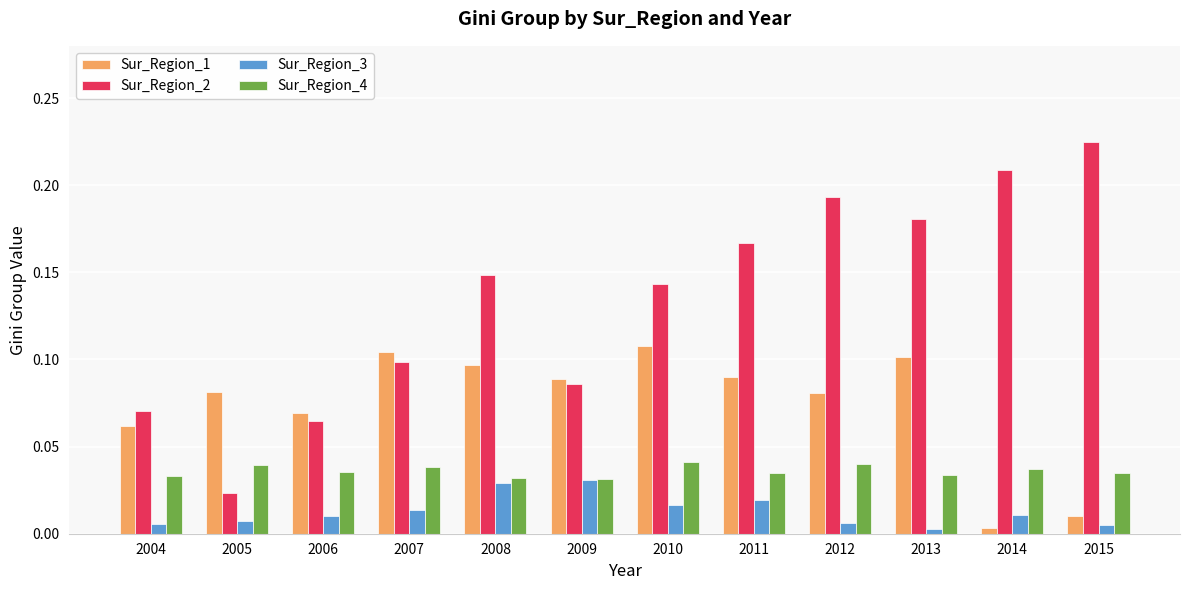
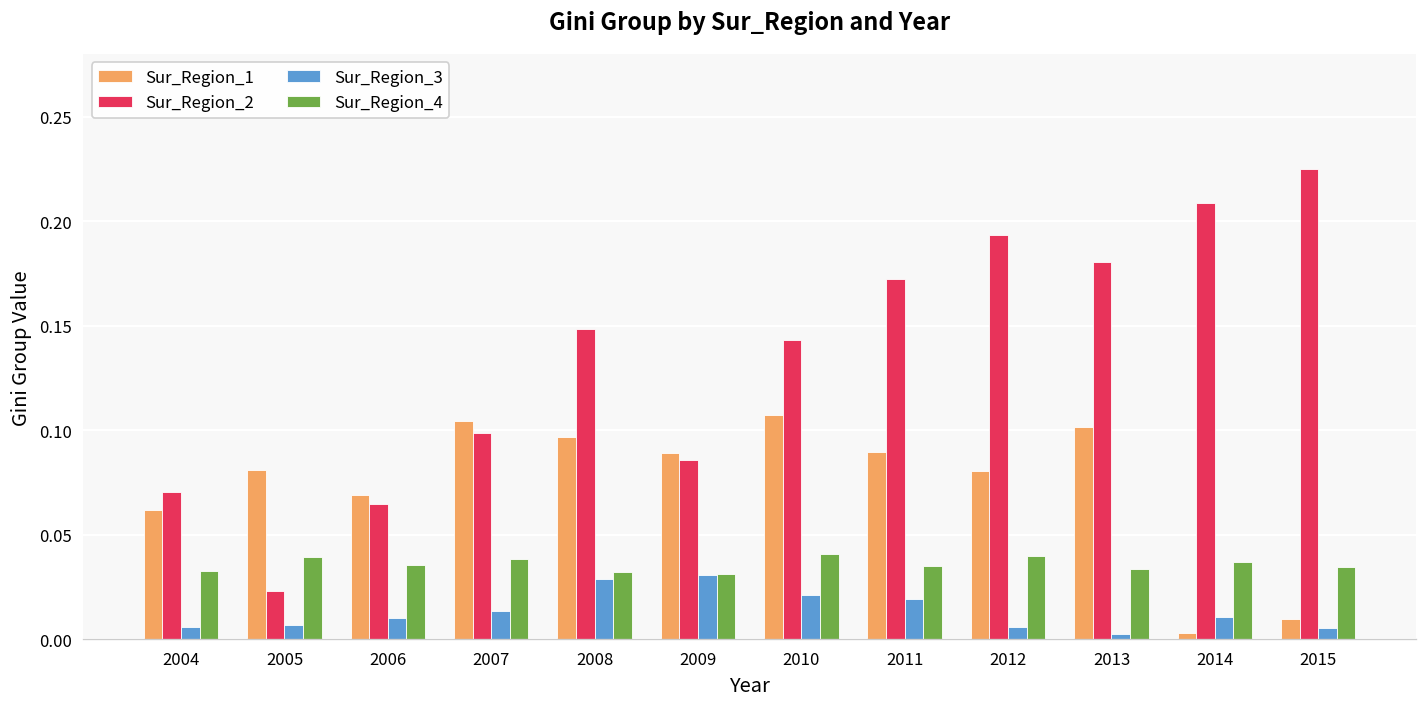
Sur_Region_3, 2010: 0.017 -> 0.021
Sur_Region_2, 2011: 0.167 -> 0.172
